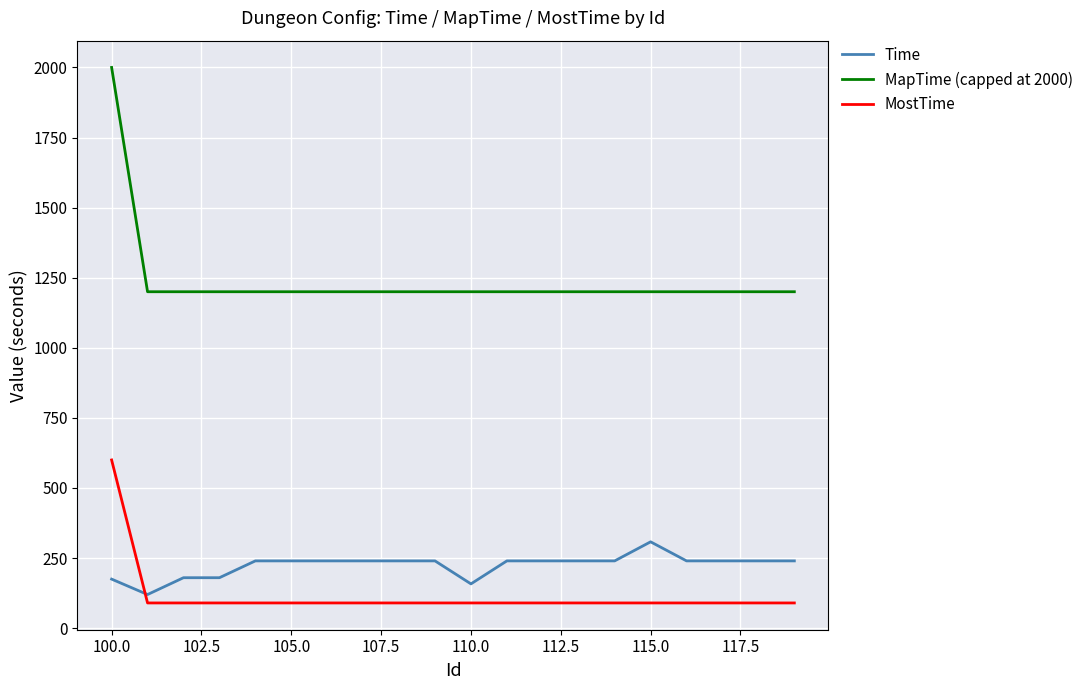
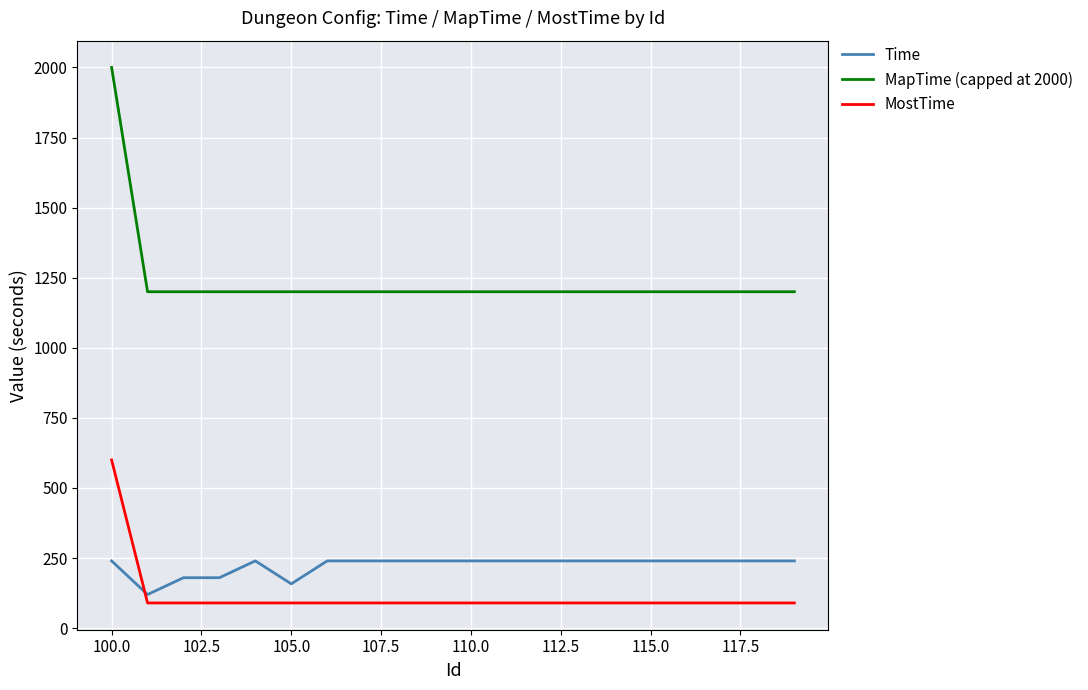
Time, 100.0: 180 -> 240
Time, 105.0: 240 -> 160
Time, 110.0: 160 -> 240
Time, 115.0: 310 -> 240
